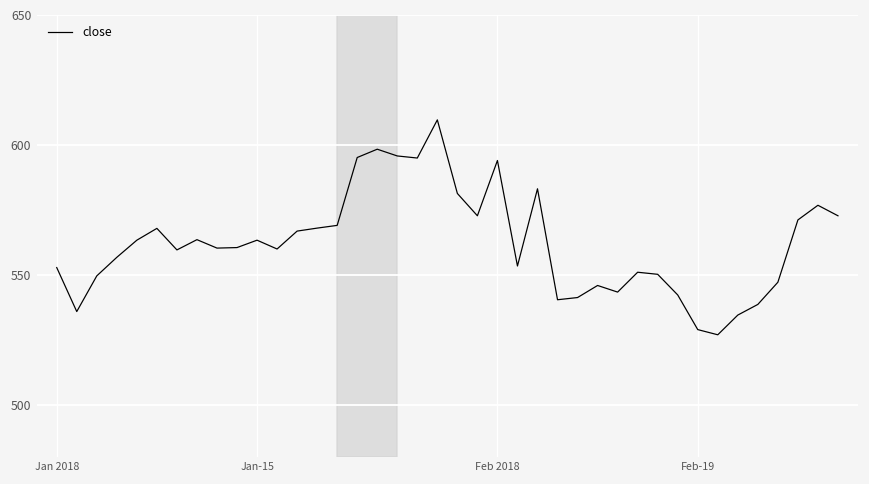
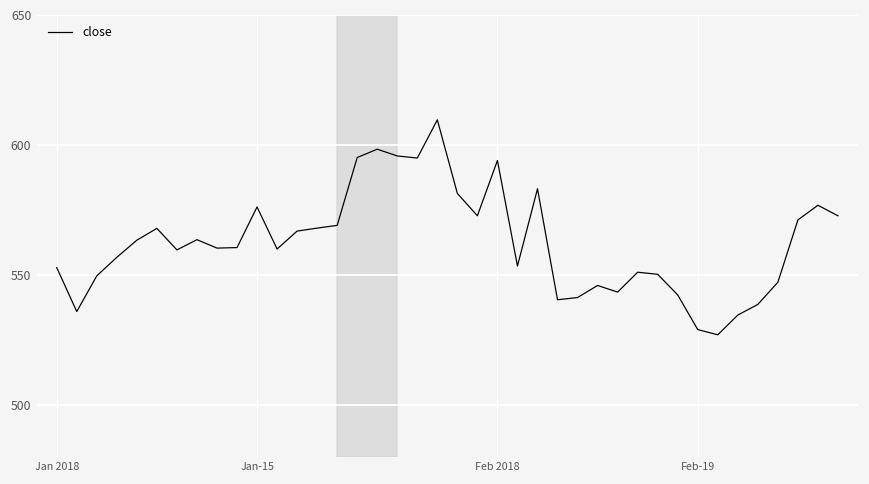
Jan-15: 563 -> 576
